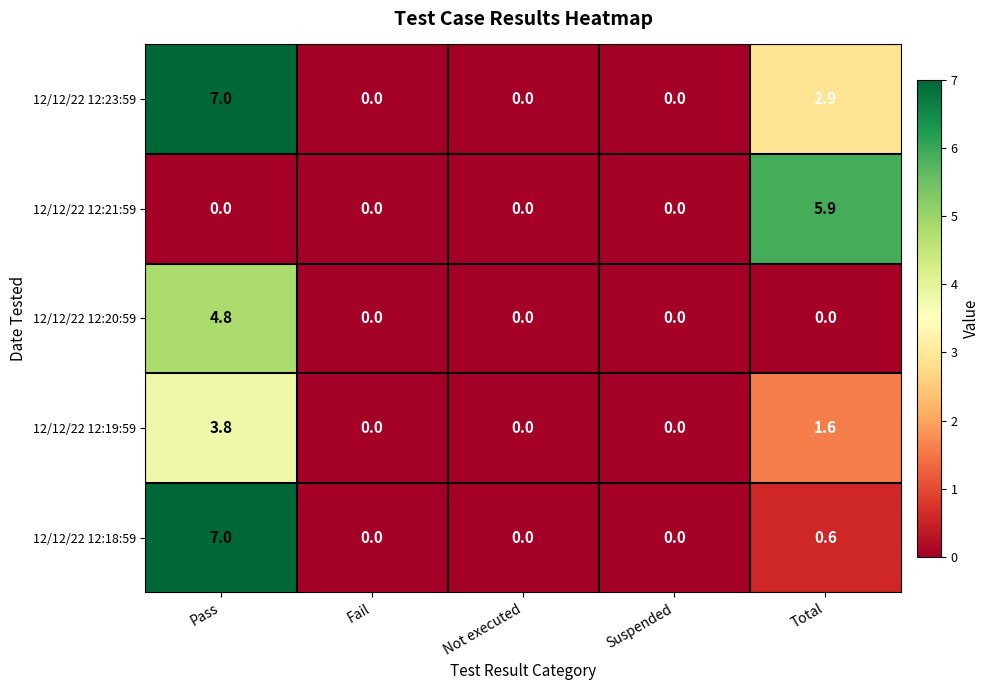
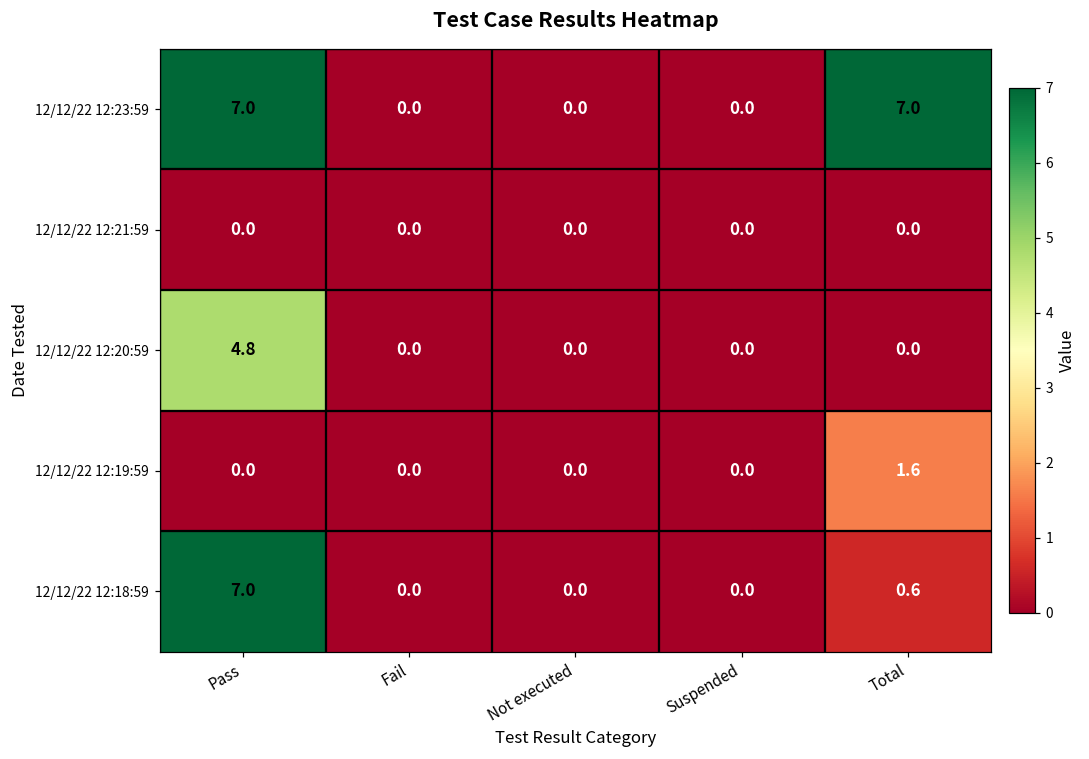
12/12/22 12:23:59, Total: 2.9 -> 7.0
12/12/22 12:21:59, Total: 5.9 -> 0.0
12/12/22 12:19:59, Pass: 3.8 -> 0.0
